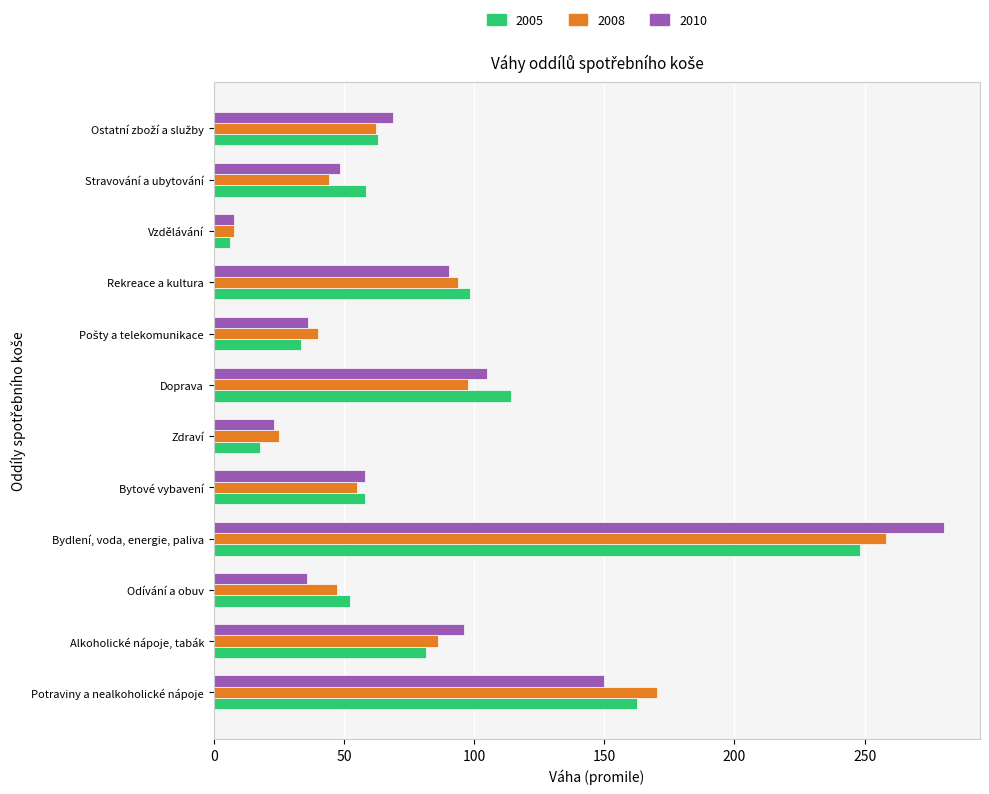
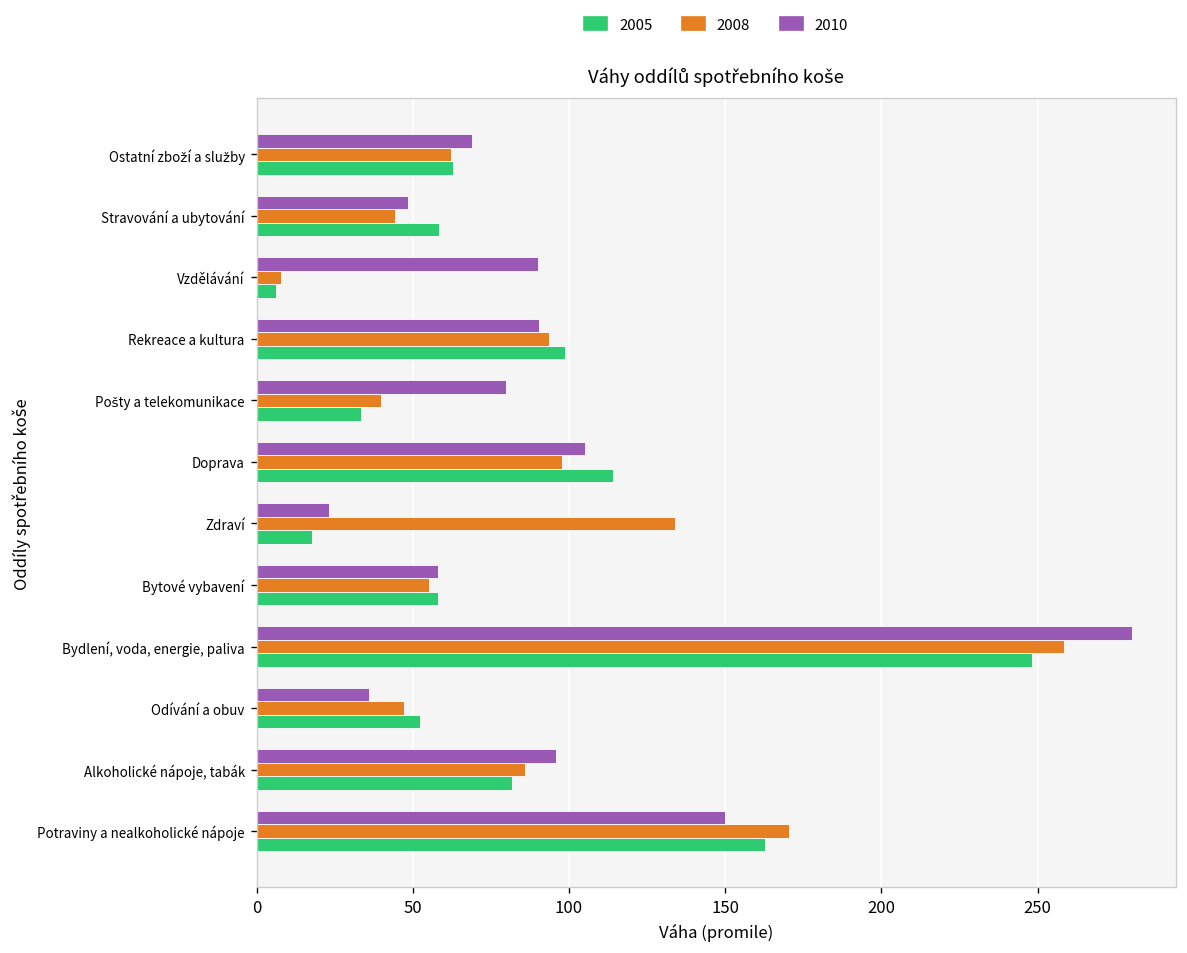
2010, Vzdělávání: 8 -> 90
2010, Pošty a telekomunikace: 36 -> 80
2008, Zdraví: 25 -> 134
